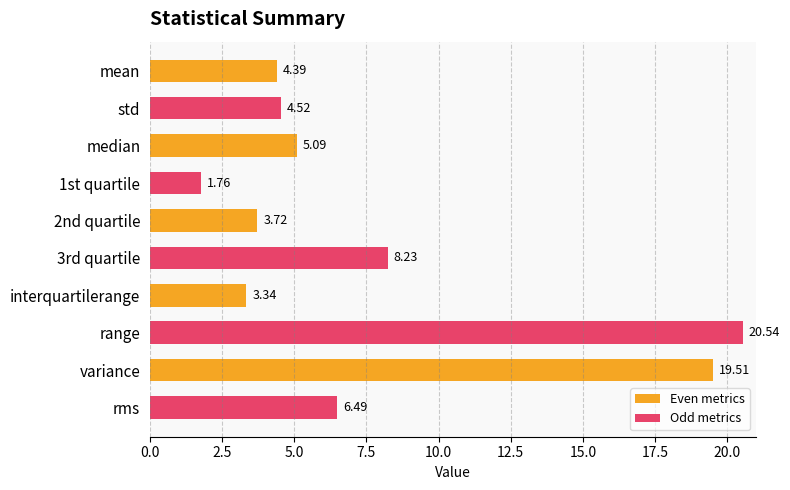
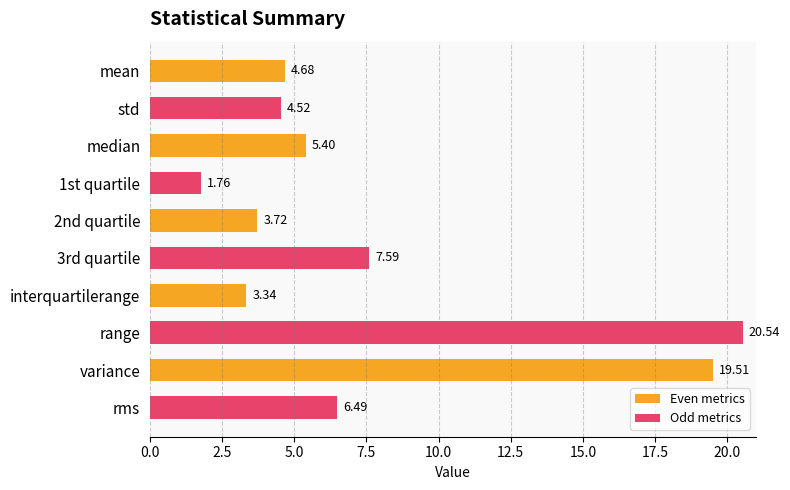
Even metrics, mean: 4.39 -> 4.68
Even metrics, median: 5.09 -> 5.40
Odd metrics, 3rd quartile: 8.23 -> 7.59
